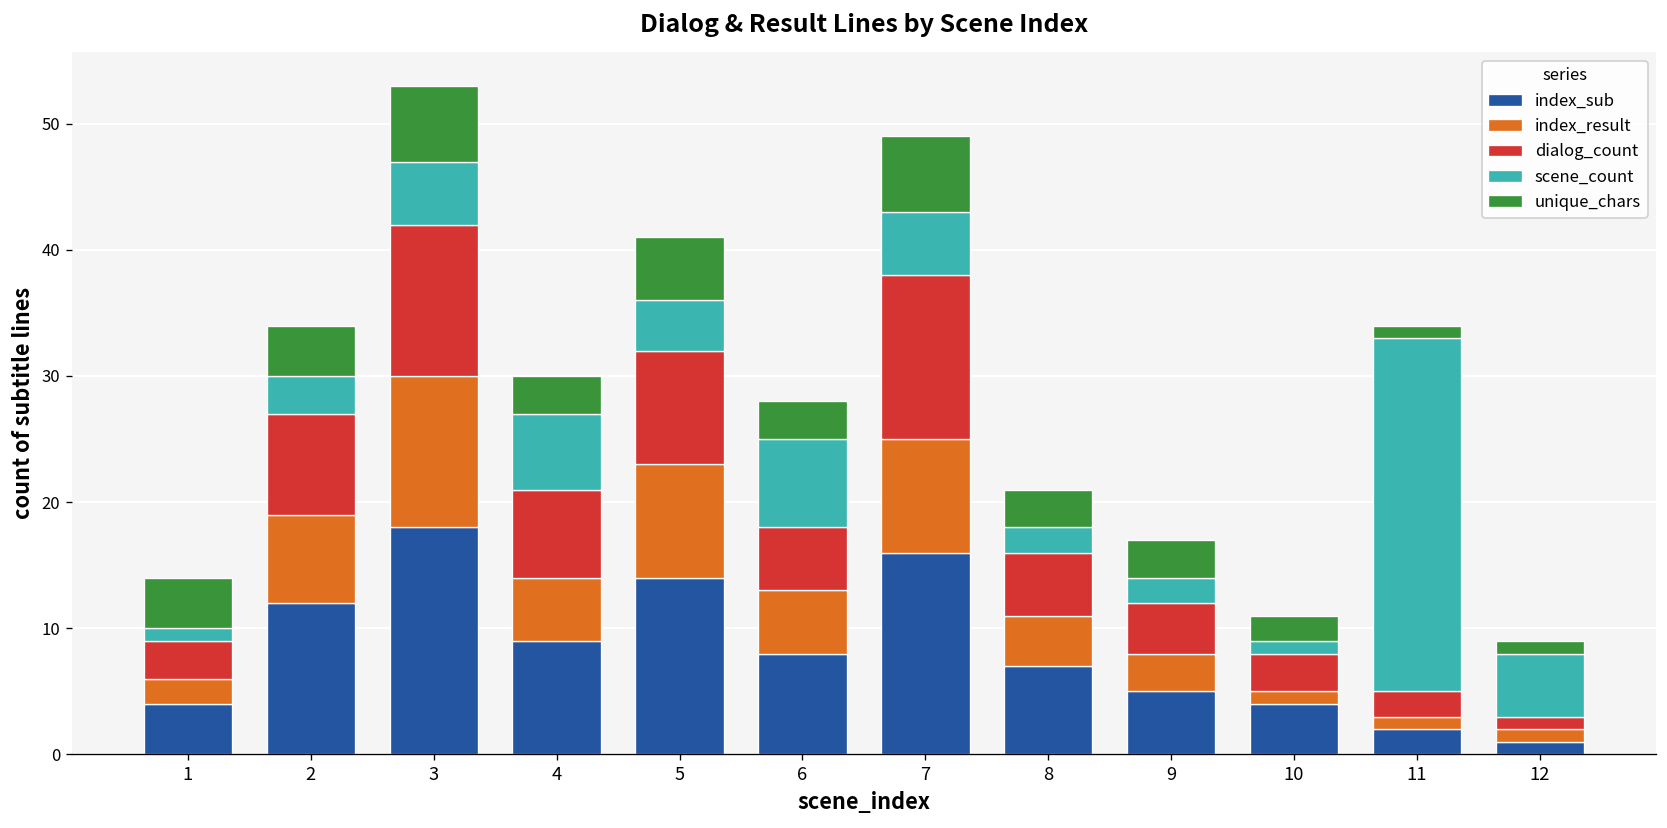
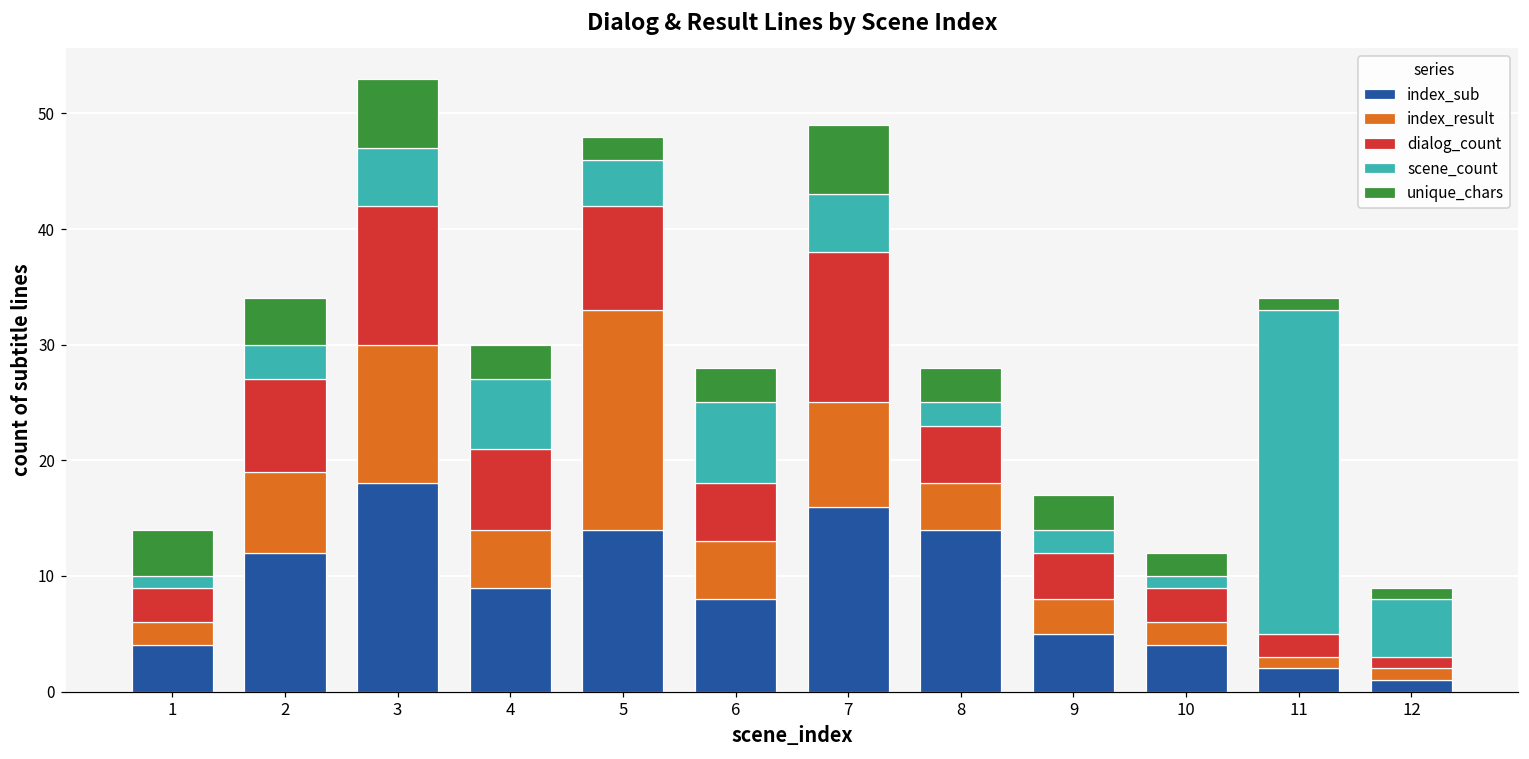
index_result, 5: 9 -> 19
unique_chars, 5: 5 -> 2
index_sub, 8: 7 -> 14
index_result, 10: 1 -> 2
